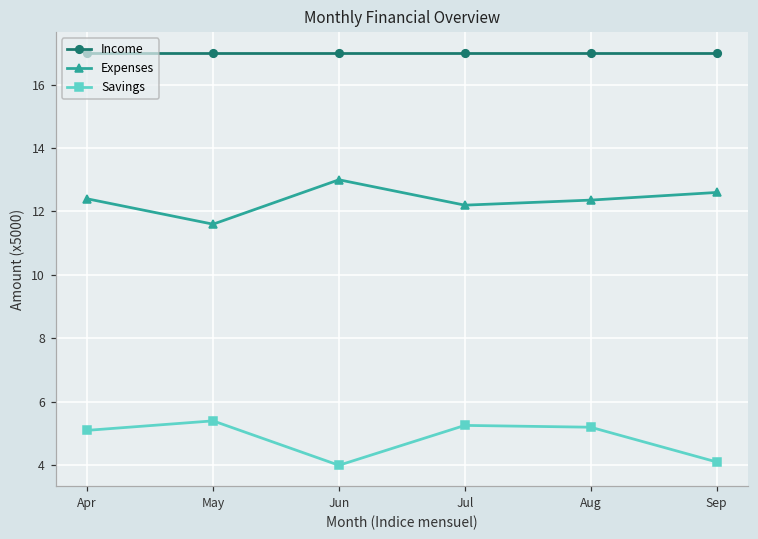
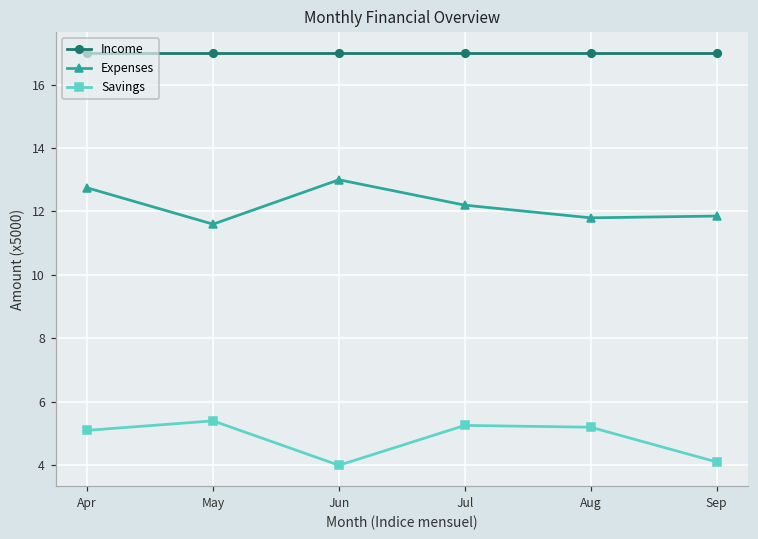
Expenses, Apr: 12.4 -> 12.7
Expenses, Aug: 12.4 -> 11.8
Expenses, Sep: 12.6 -> 11.9
